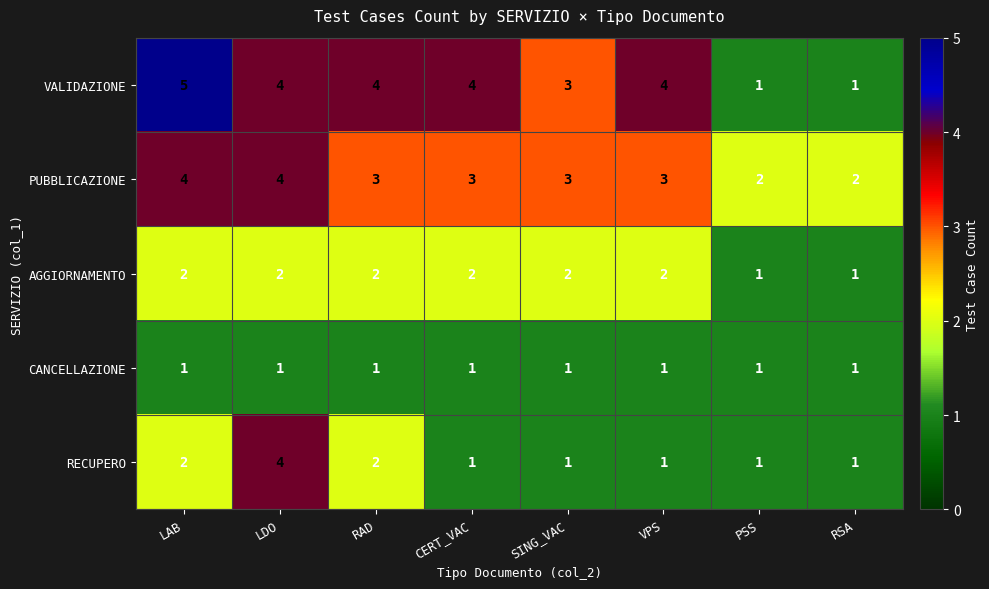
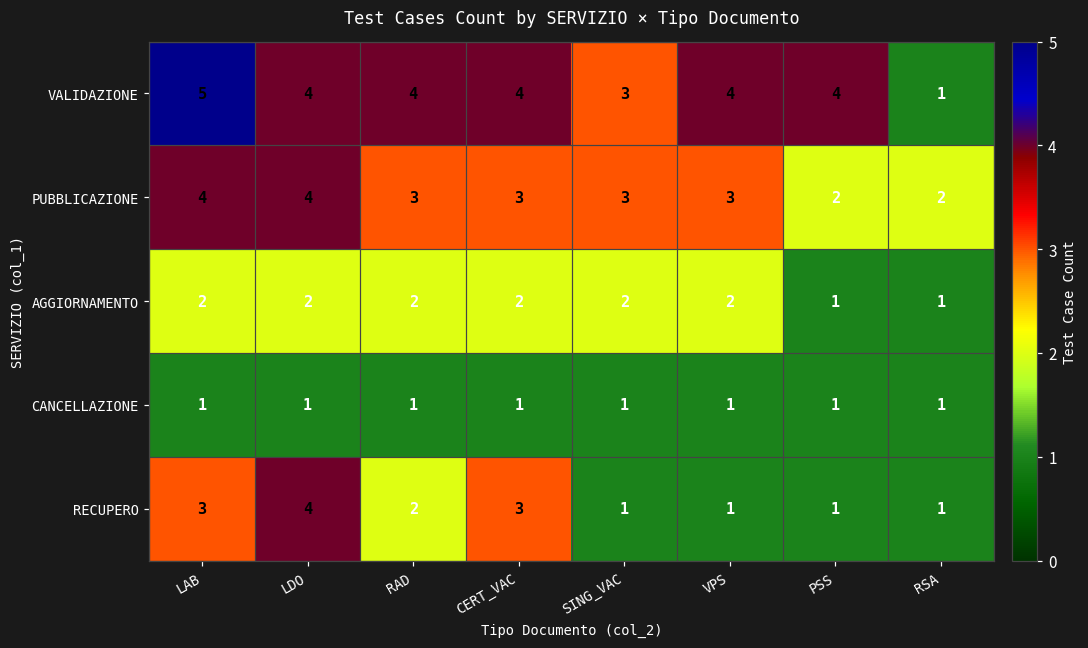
VALIDAZIONE, PSS: 1 -> 4
RECUPERO, LAB: 2 -> 3
RECUPERO, CERT_VAC: 1 -> 3
